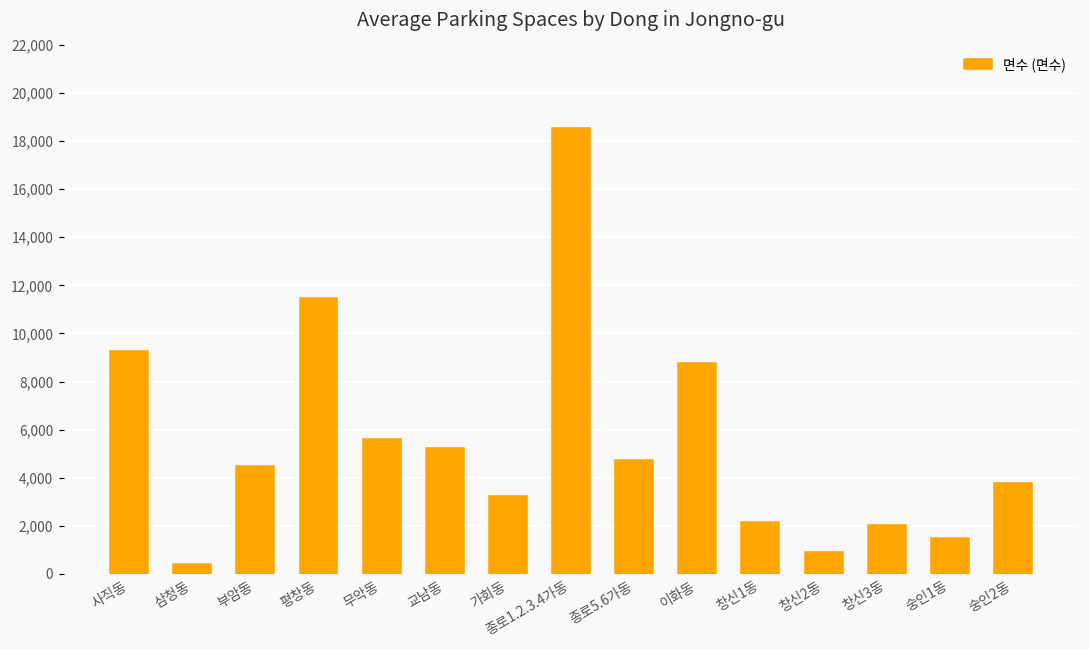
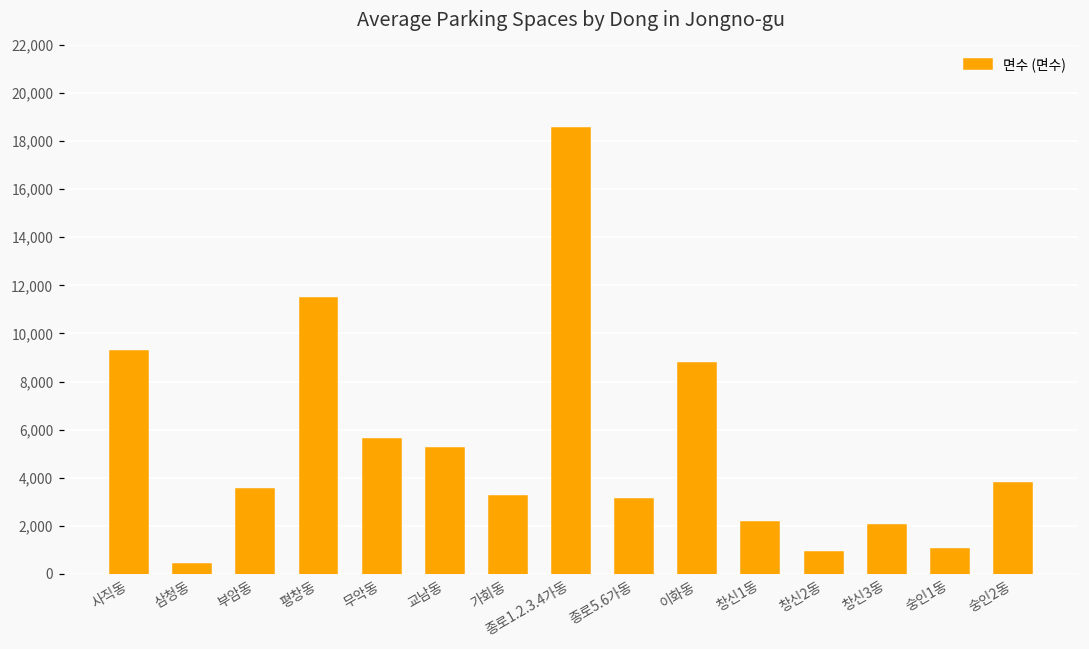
부암동: 4,500 -> 3,500
종로5.6가동: 4,800 -> 3,100
숭인1동: 1,500 -> 1,000
